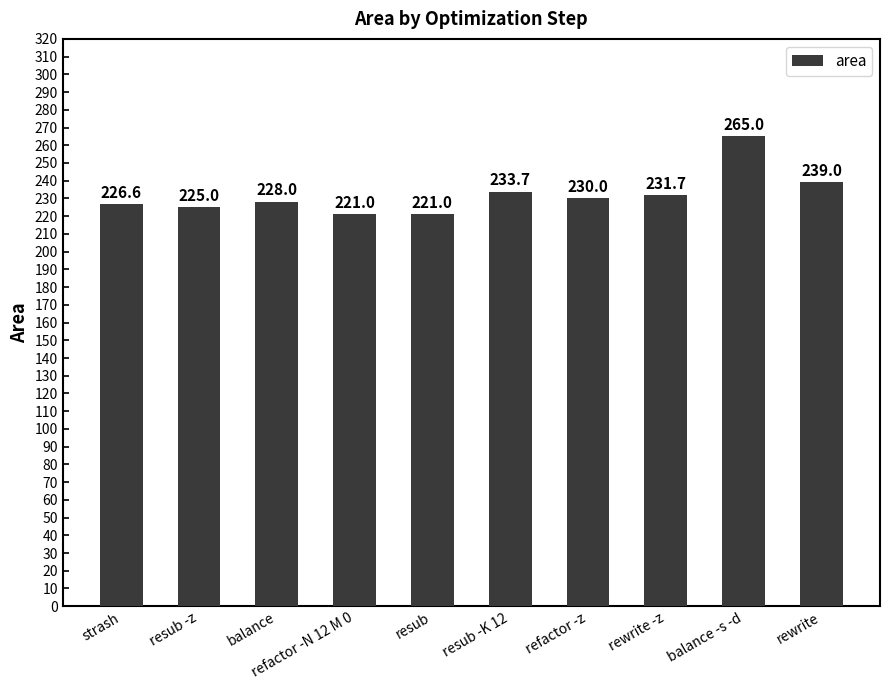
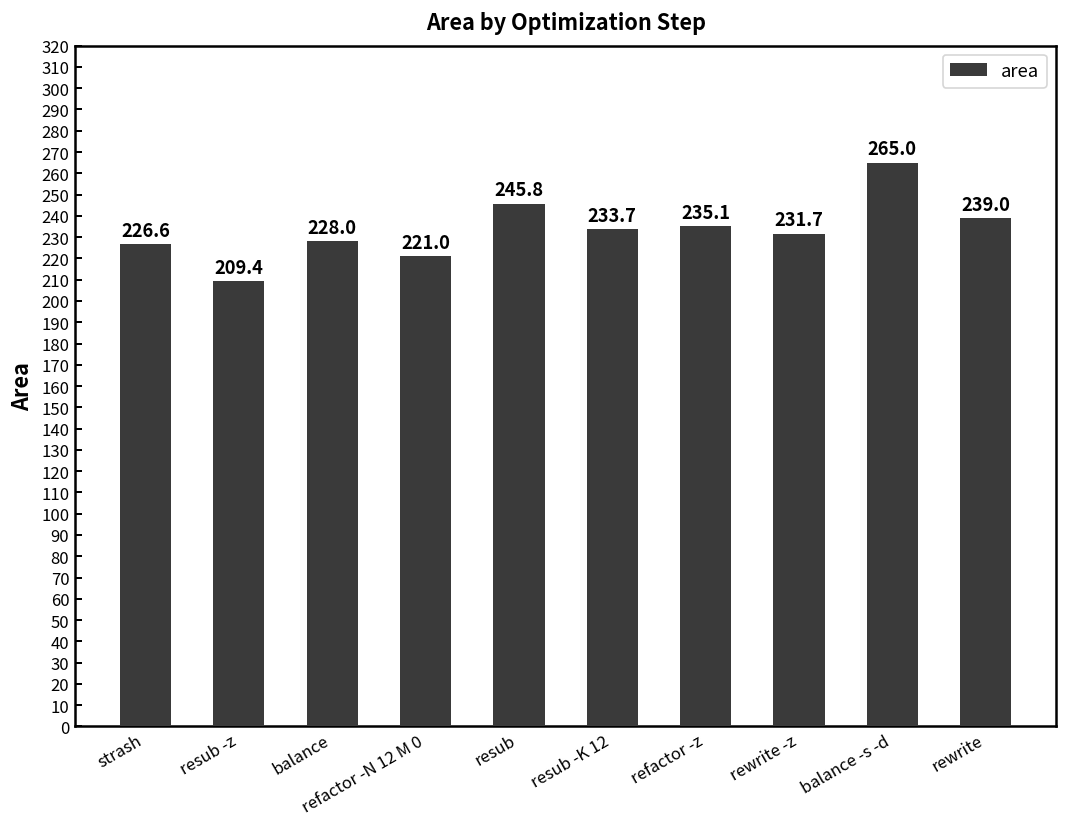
resub -z: 225.0 -> 209.4
resub: 221.0 -> 245.8
refactor -z: 230.0 -> 235.1
